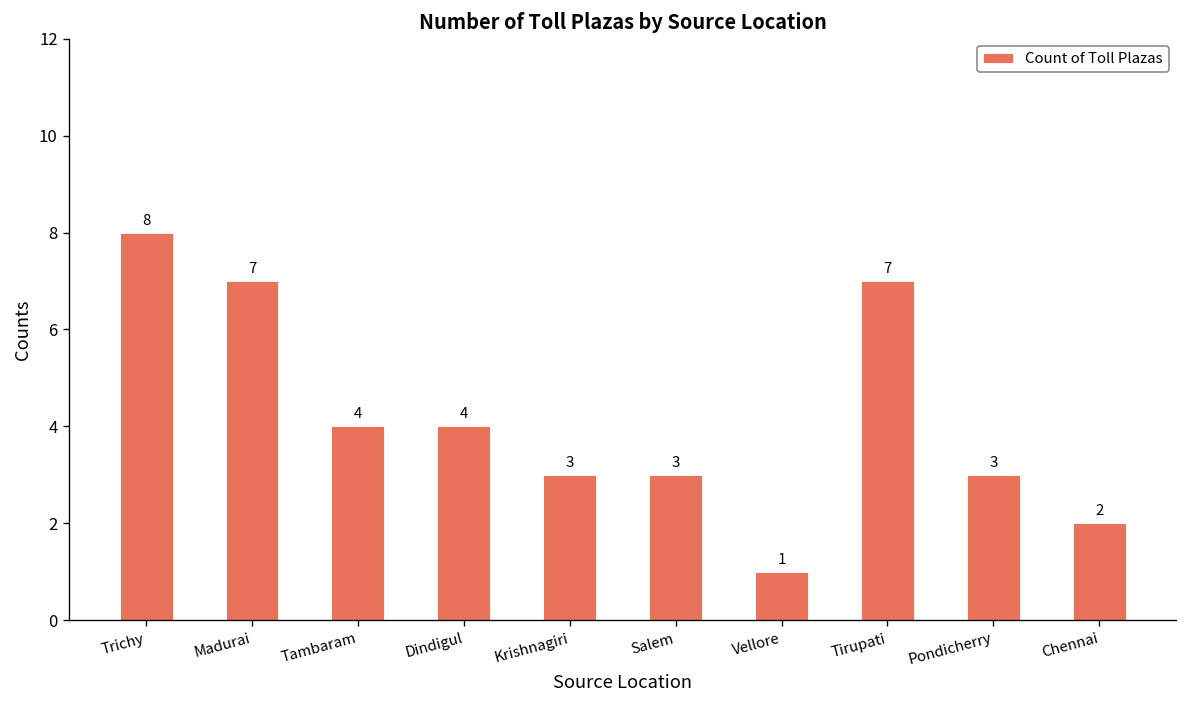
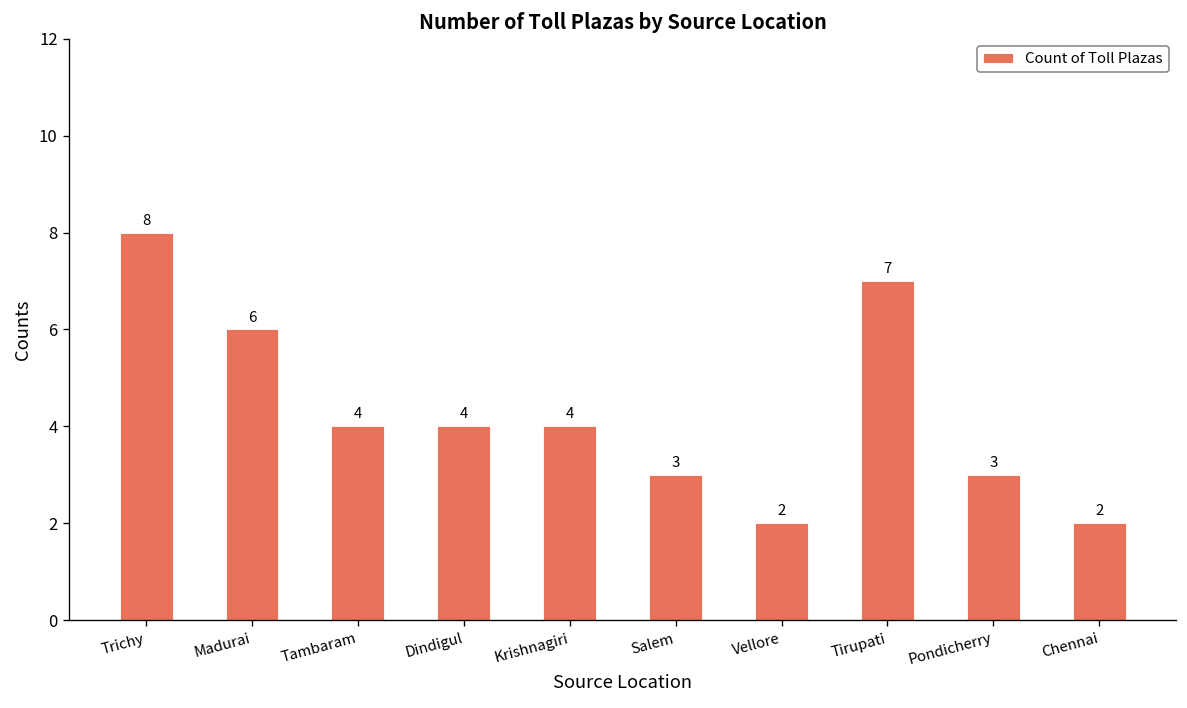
Madurai: 7 -> 6
Krishnagiri: 3 -> 4
Vellore: 1 -> 2
